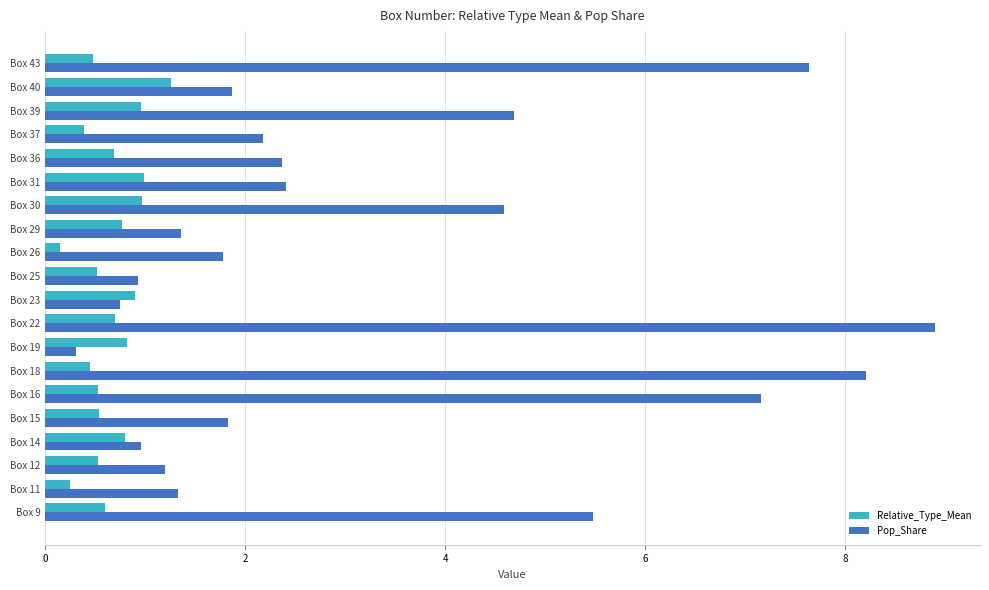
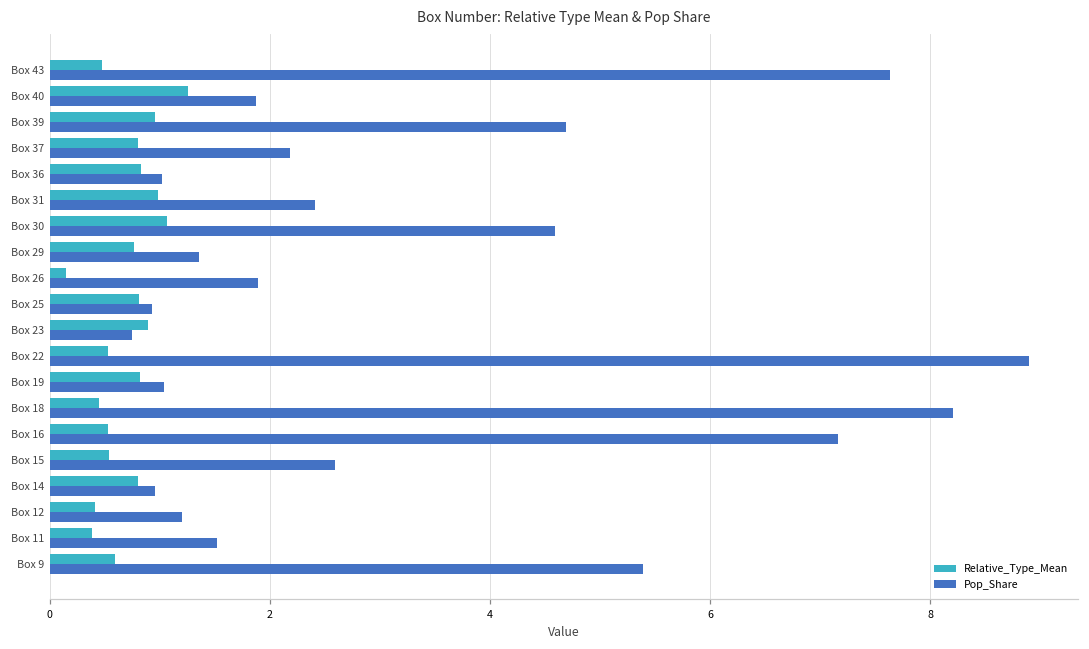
Relative_Type_Mean, Box 37: 0.39 -> 0.80
Relative_Type_Mean, Box 36: 0.69 -> 0.83
Pop_Share, Box 36: 2.37 -> 1.02
Relative_Type_Mean, Box 30: 0.97 -> 1.07
Pop_Share, Box 26: 1.78 -> 1.89
Relative_Type_Mean, Box 25: 0.52 -> 0.81
Relative_Type_Mean, Box 22: 0.70 -> 0.53
Pop_Share, Box 19: 0.31 -> 1.04
Pop_Share, Box 15: 1.83 -> 2.59
Relative_Type_Mean, Box 12: 0.53 -> 0.41
Relative_Type_Mean, Box 11: 0.25 -> 0.38
Pop_Share, Box 11: 1.33 -> 1.52
Pop_Share, Box 9: 5.48 -> 5.39
